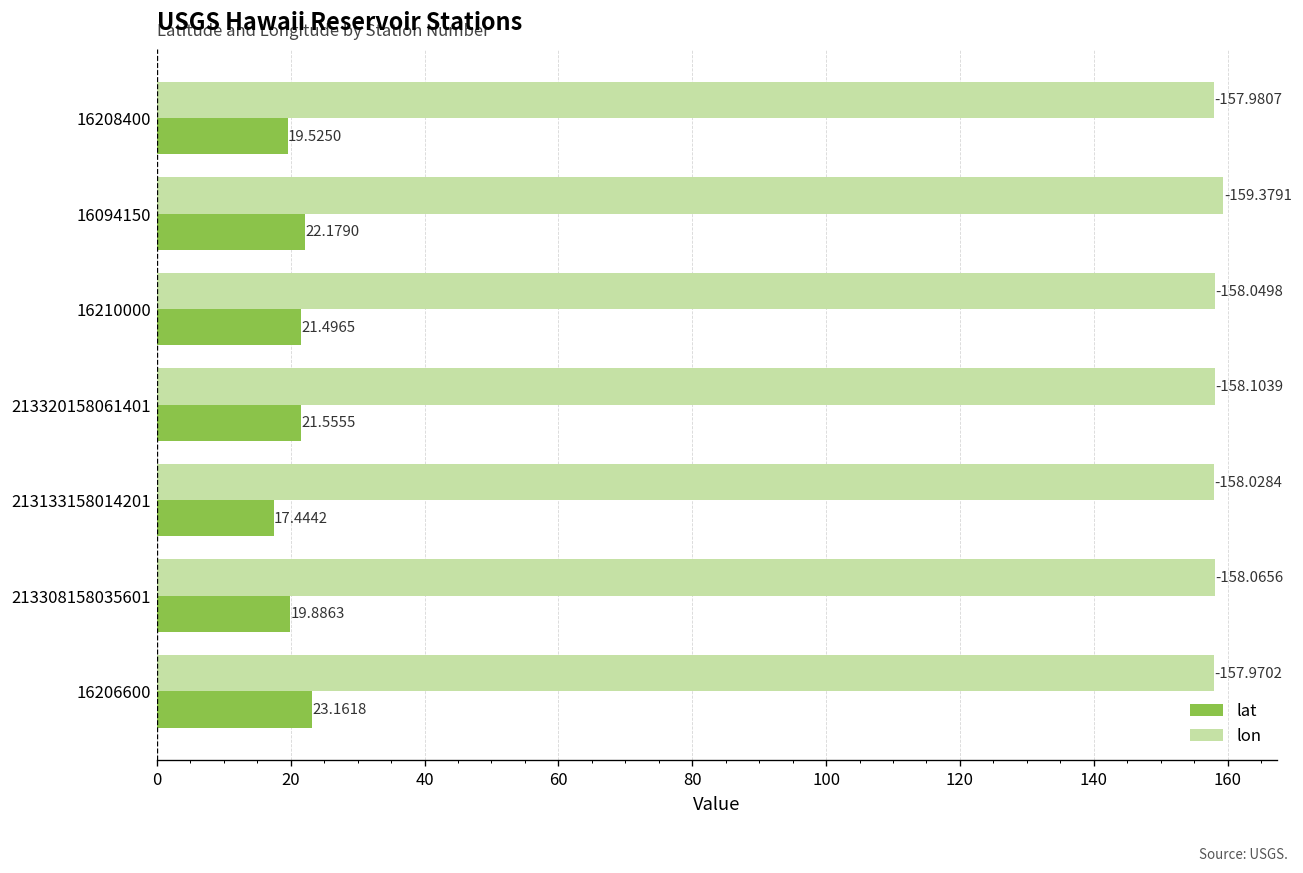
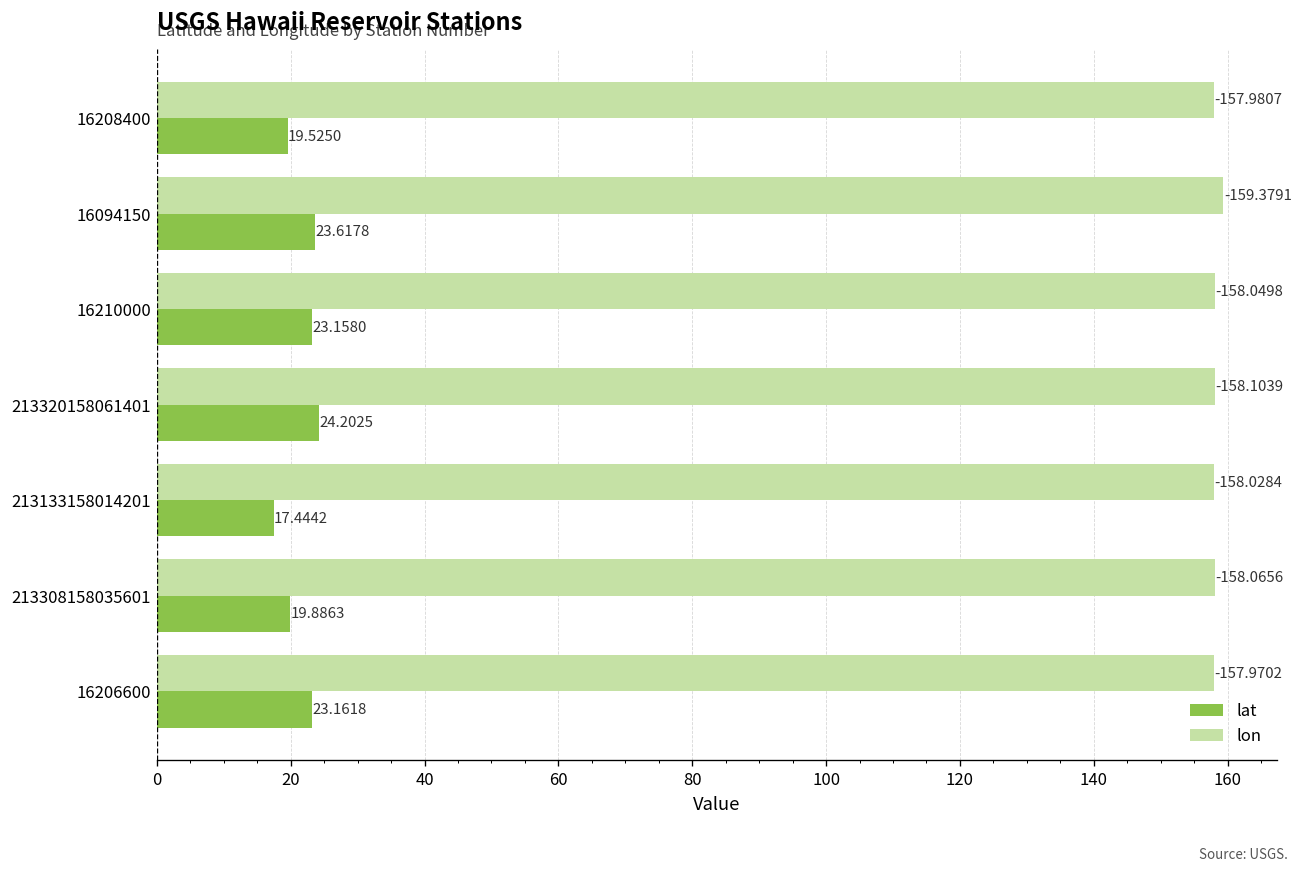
lat, 16094150: 22.1790 -> 23.6178
lat, 16210000: 21.4965 -> 23.1580
lat, 213320158061401: 21.5555 -> 24.2025
